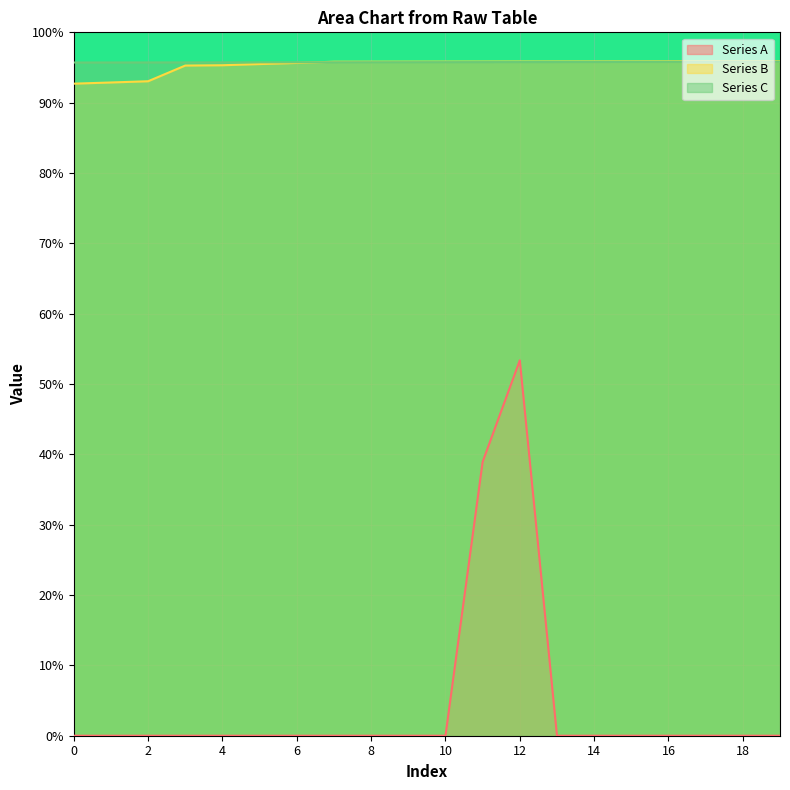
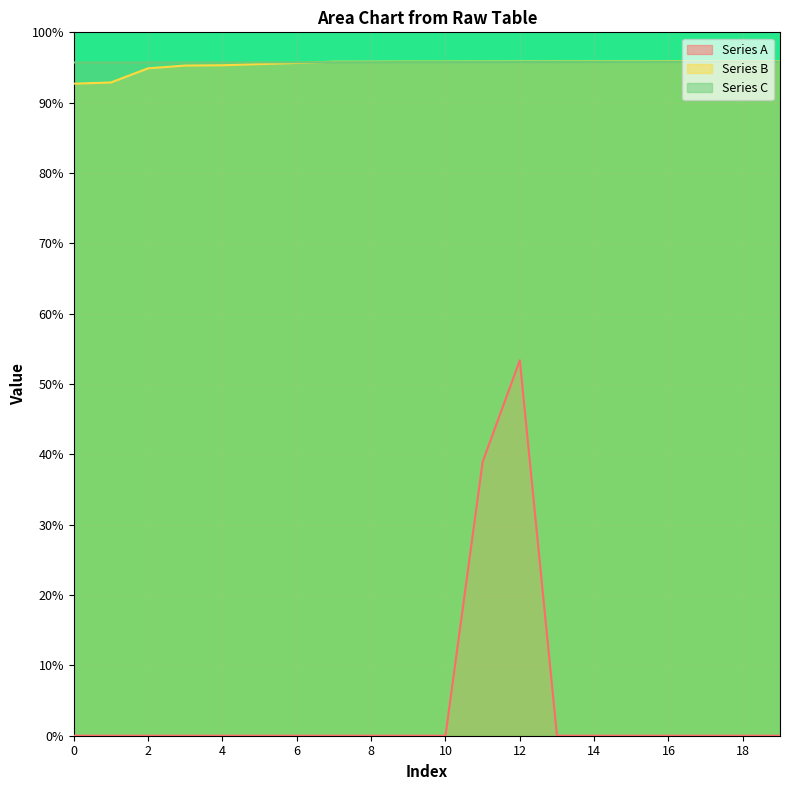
Series B, 2: 93% -> 95%
